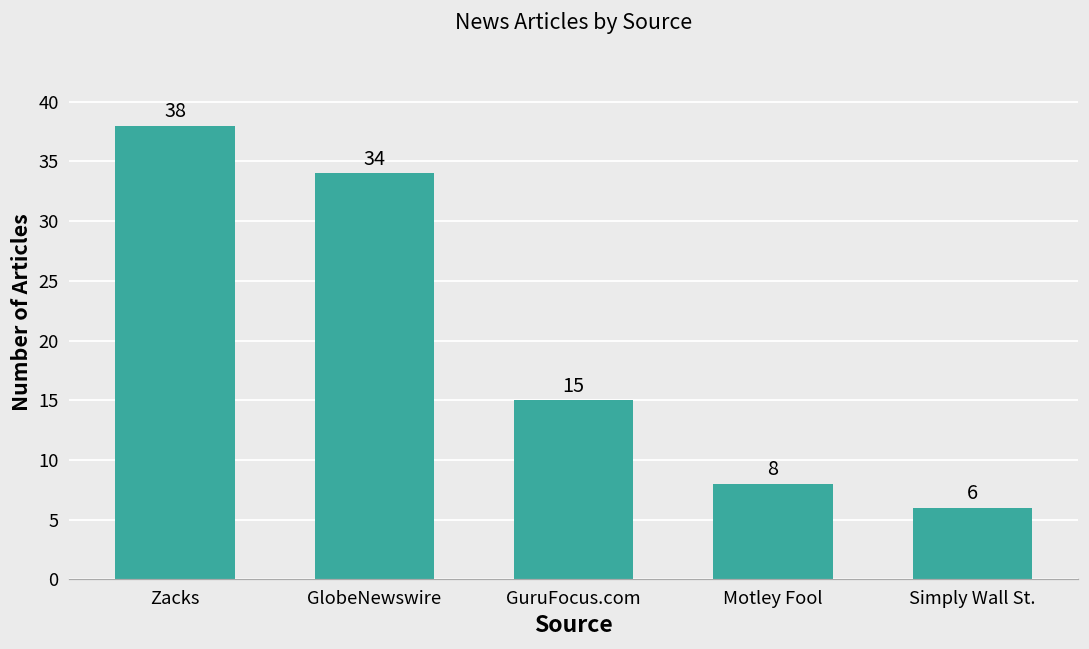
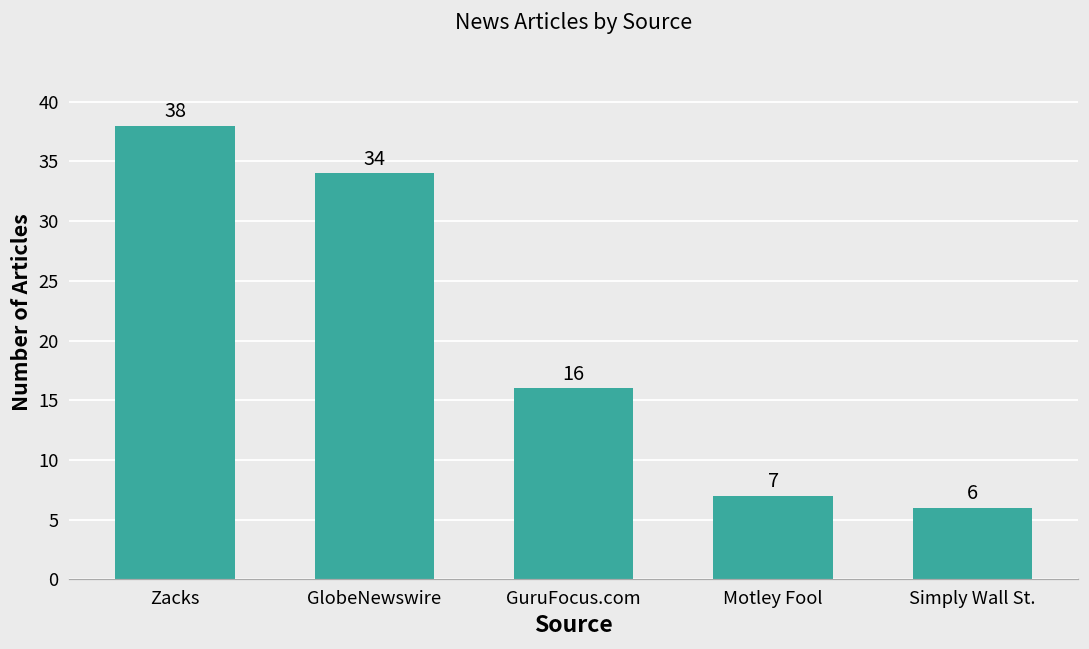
GuruFocus.com: 15 -> 16
Motley Fool: 8 -> 7
